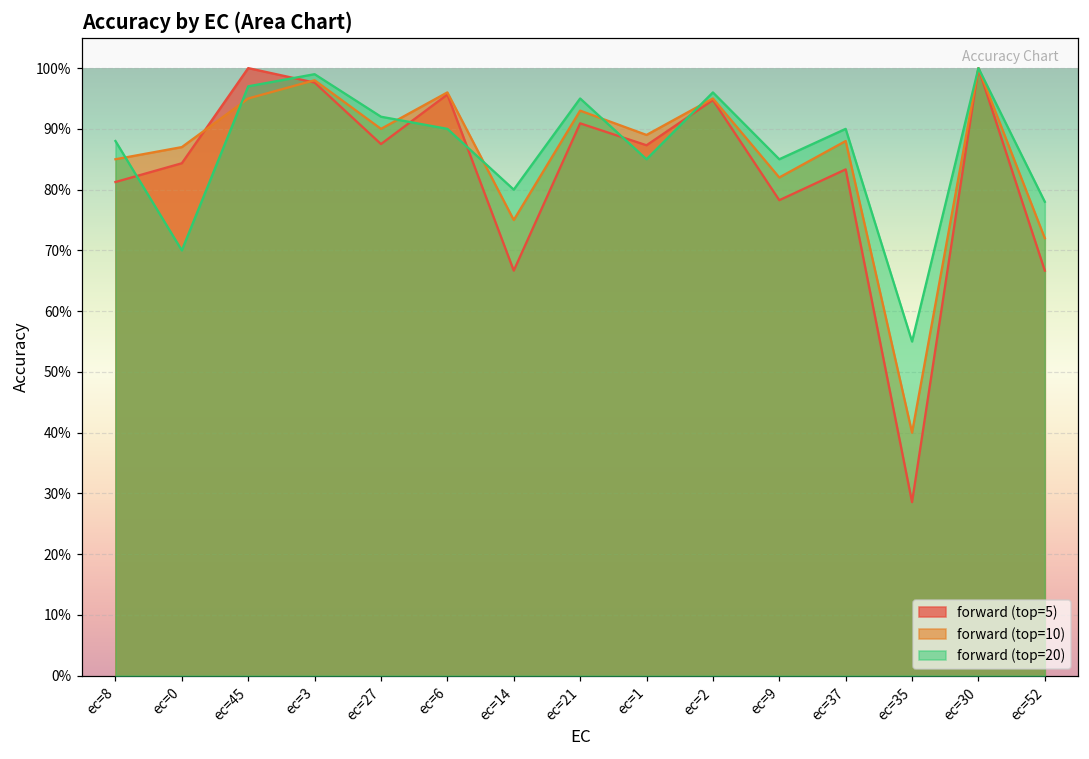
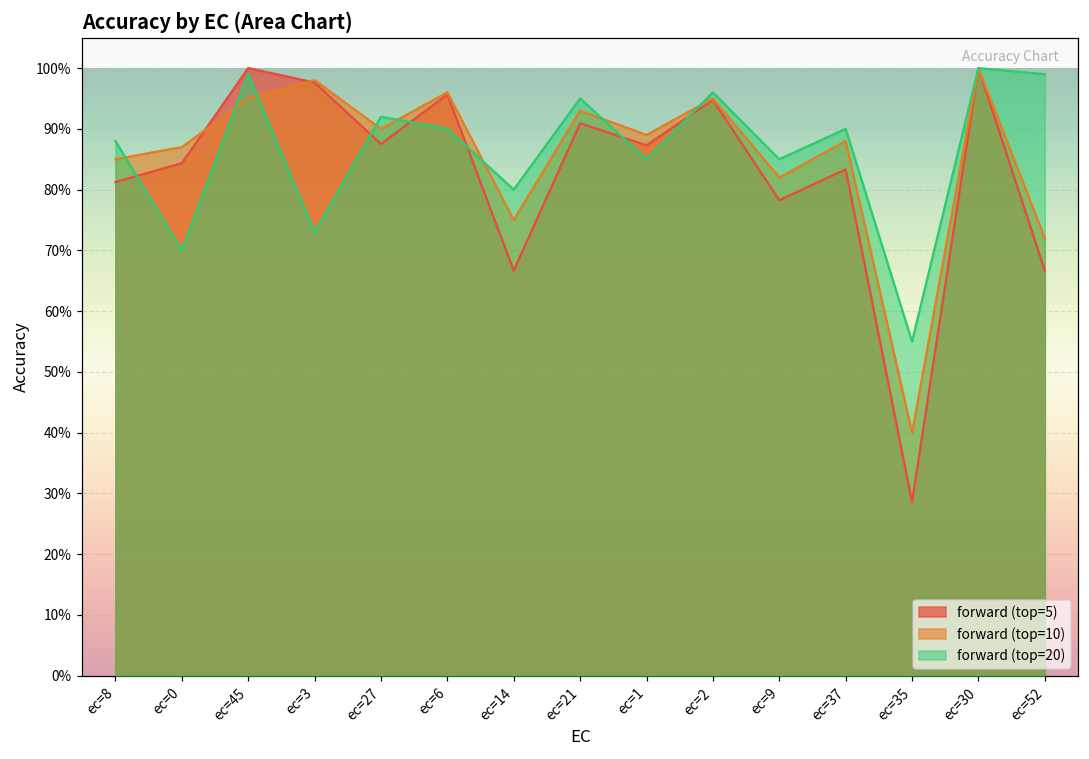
forward (top=20), ec=45: 97% -> 99%
forward (top=20), ec=3: 99% -> 73%
forward (top=20), ec=52: 78% -> 99%
